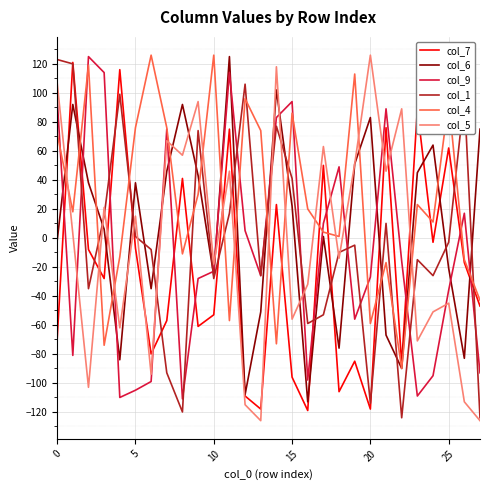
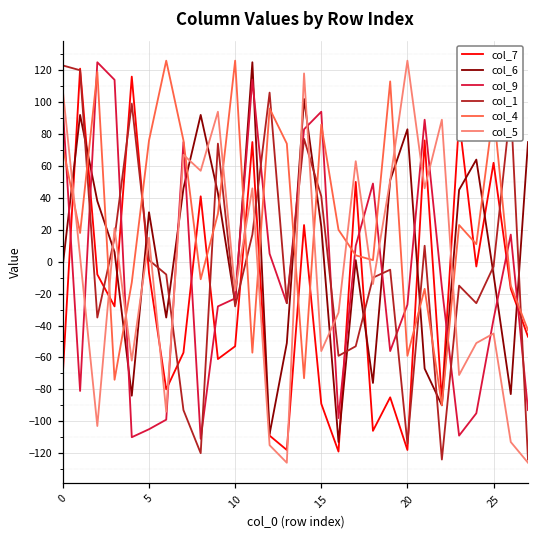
col_6, 5: 38 -> 31
col_7, 15: -96 -> -89
col_6, 25: -21 -> -8
